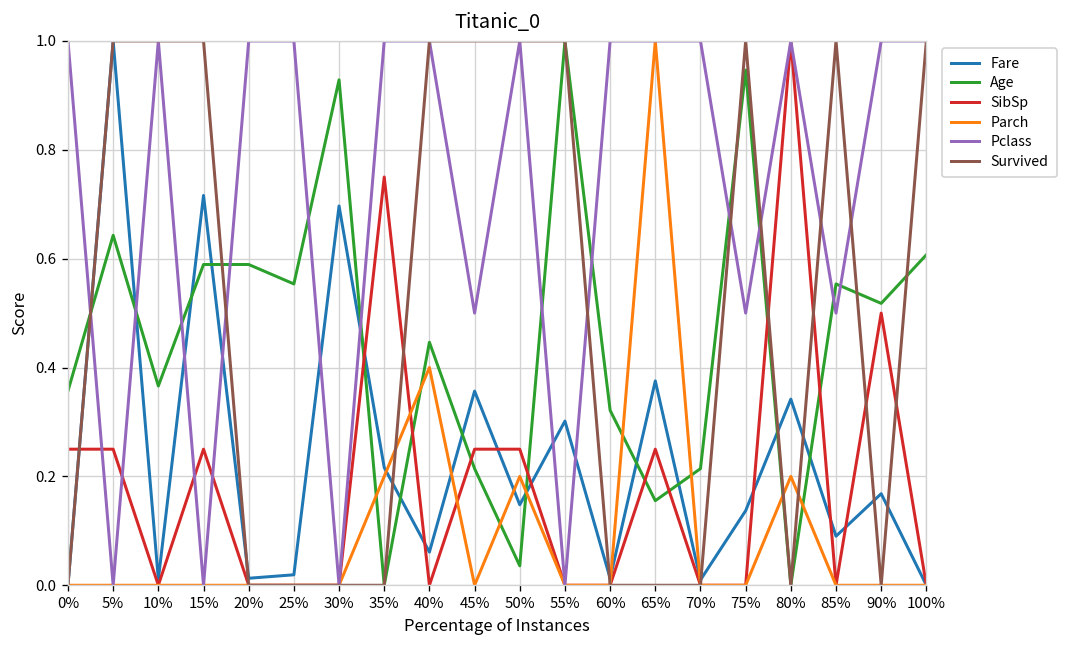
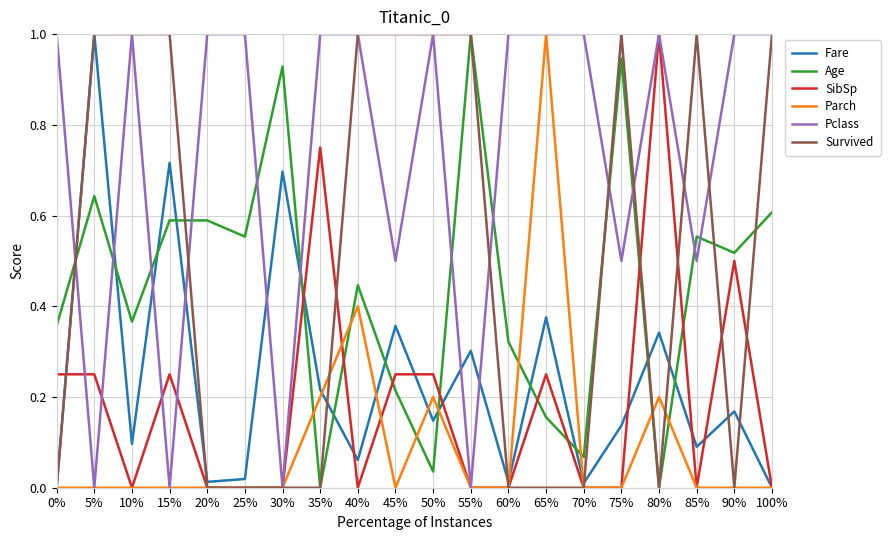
Fare, 10%: 0.01 -> 0.10
Age, 70%: 0.21 -> 0.07
